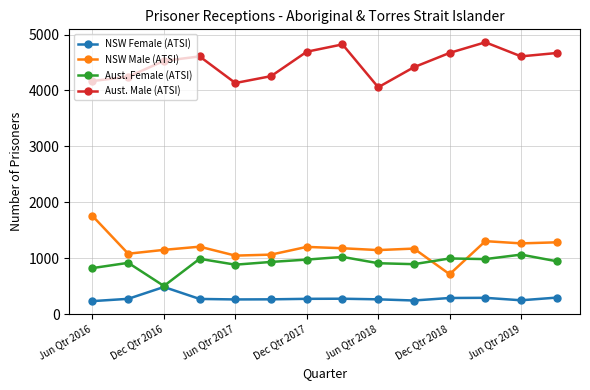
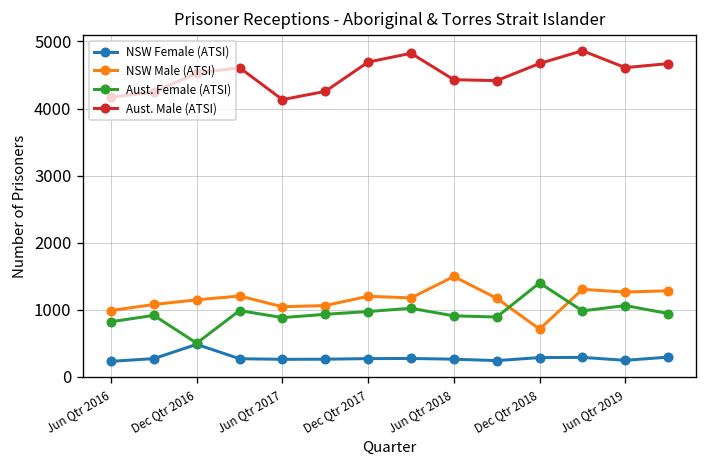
NSW Male (ATSI), Jun Qtr 2016: 1800 -> 1000
NSW Male (ATSI), Jun Qtr 2018: 1100 -> 1500
Aust. Male (ATSI), Jun Qtr 2018: 4100 -> 4400
Aust. Female (ATSI), Dec Qtr 2018: 1000 -> 1400
